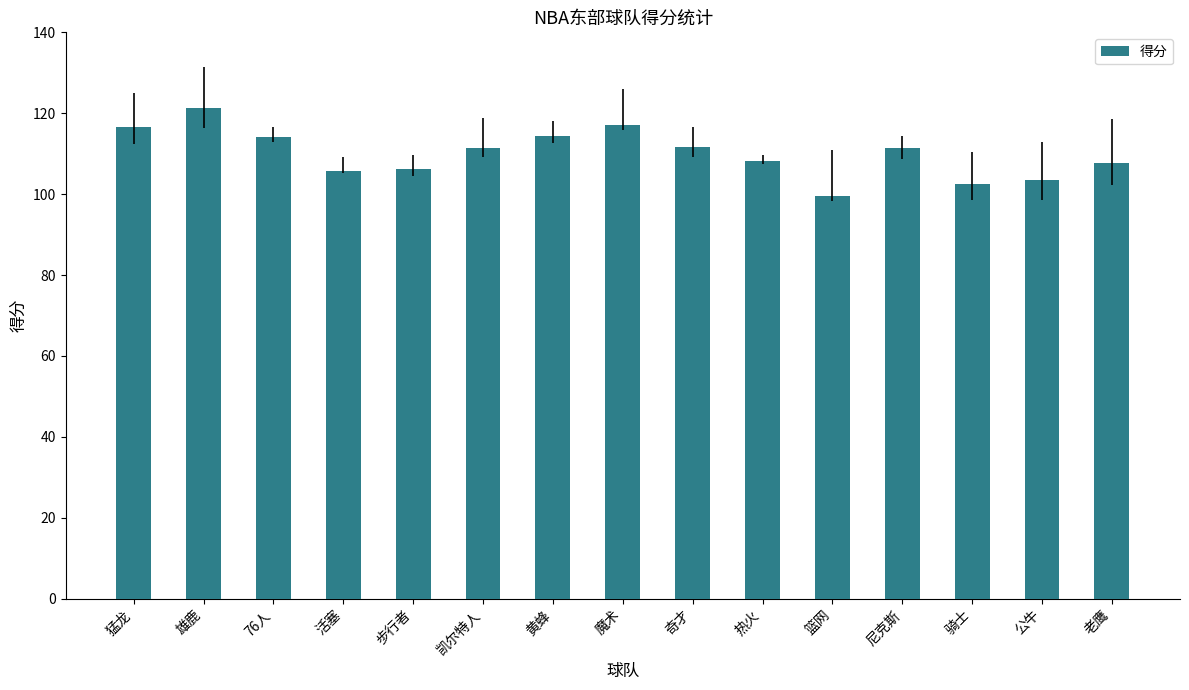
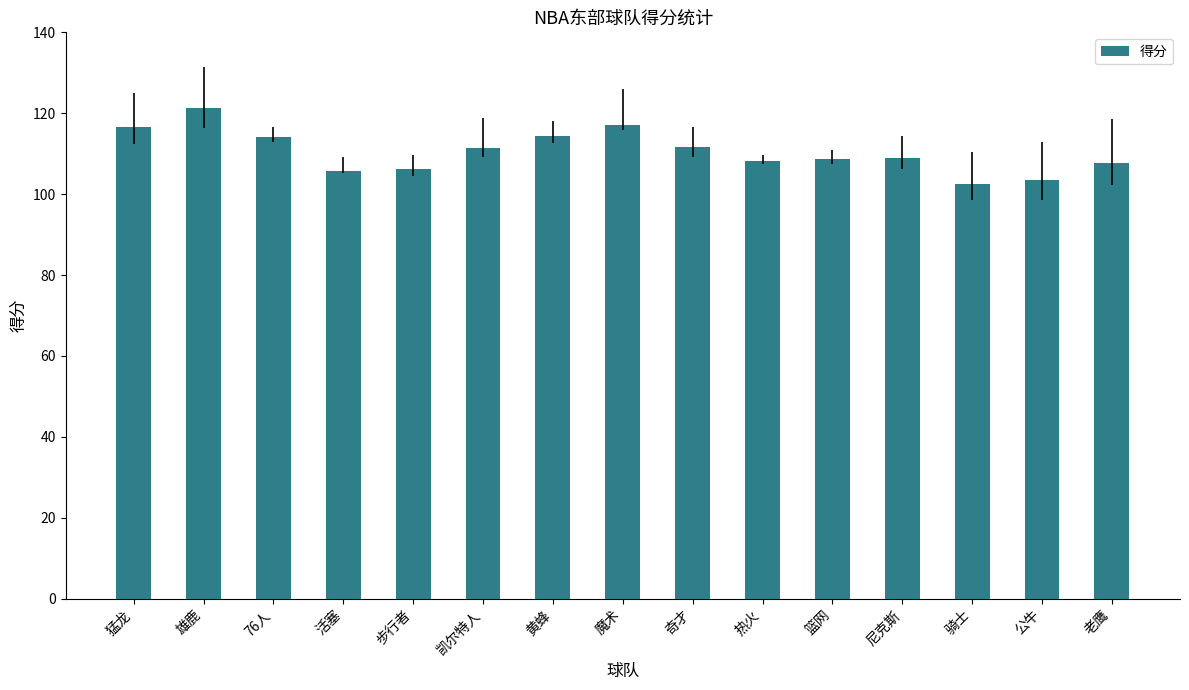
篮网: 100 -> 109
尼克斯: 112 -> 109
